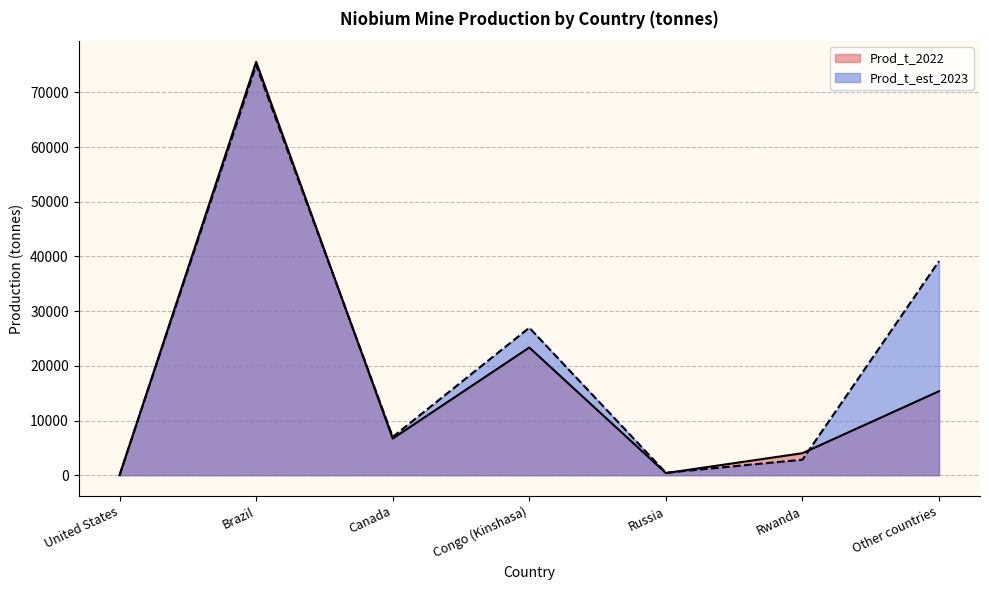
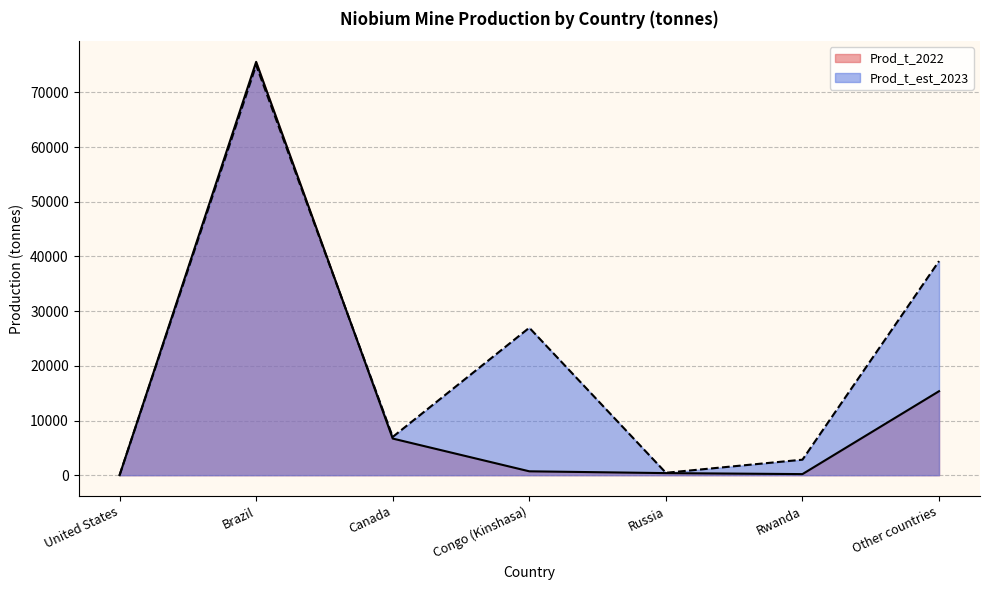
Prod_t_2022, Congo (Kinshasa): 23000 -> 1000
Prod_t_2022, Rwanda: 4000 -> 0
